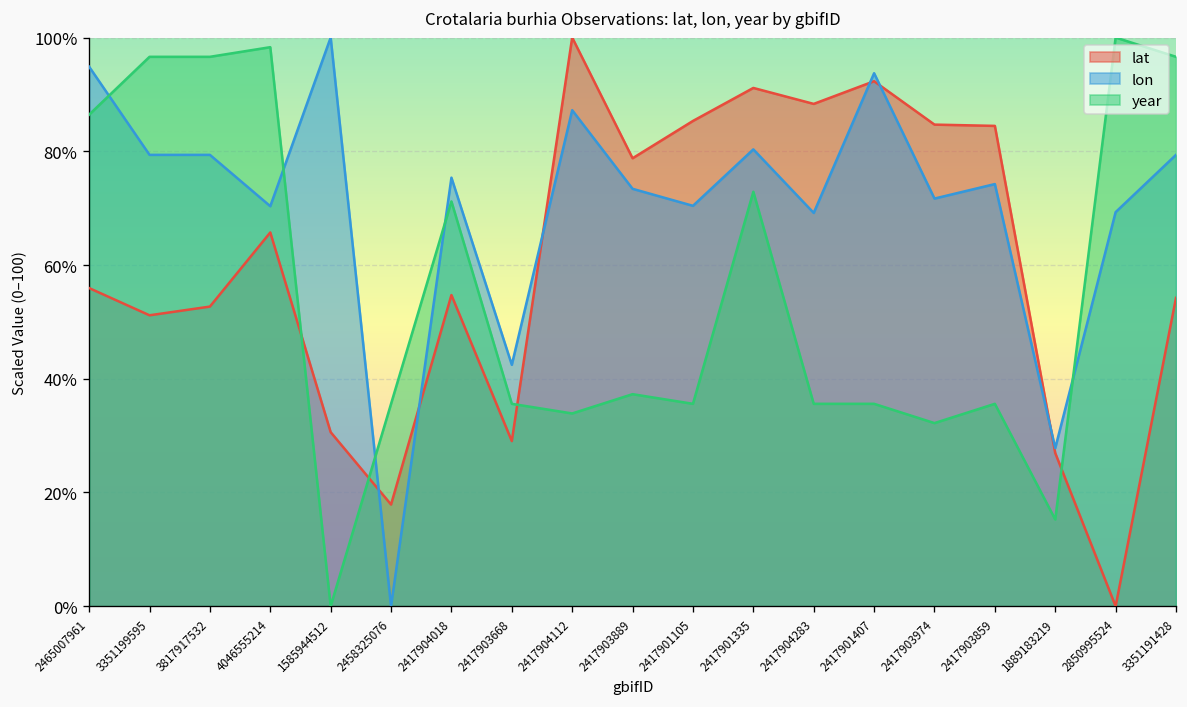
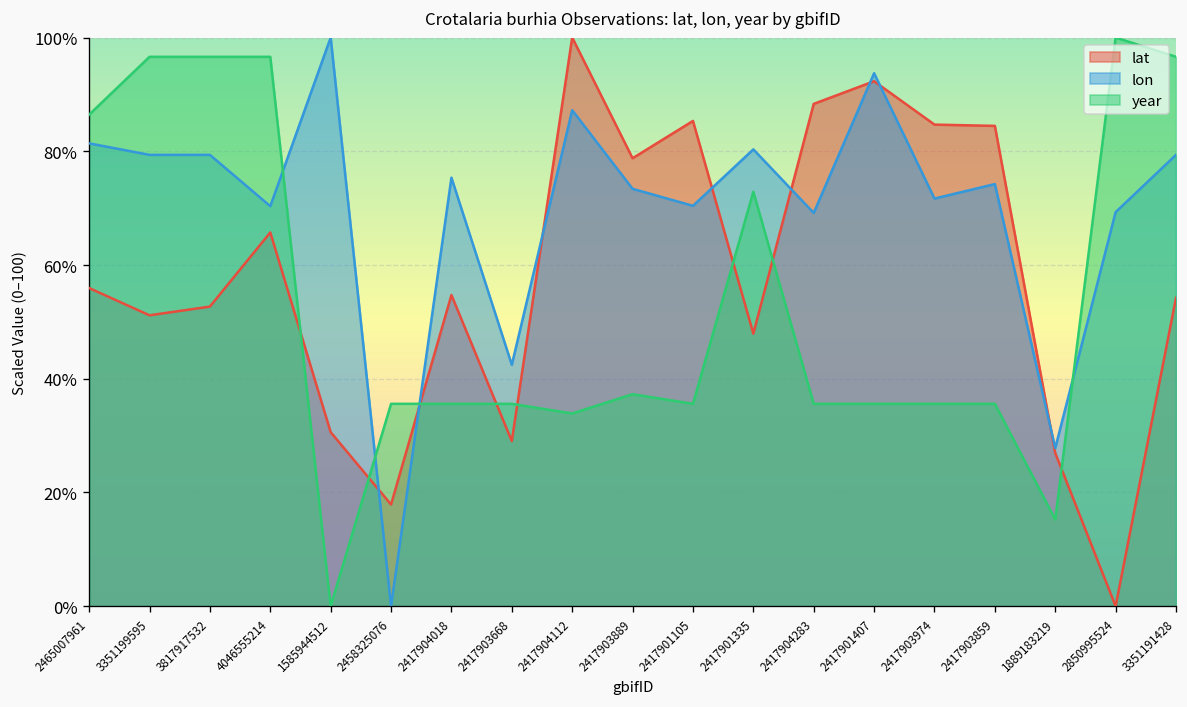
lon, 2465007961: 95% -> 81%
year, 4046555214: 98% -> 97%
year, 2417904018: 71% -> 36%
lat, 2417901335: 91% -> 48%
year, 2417903974: 32% -> 36%
